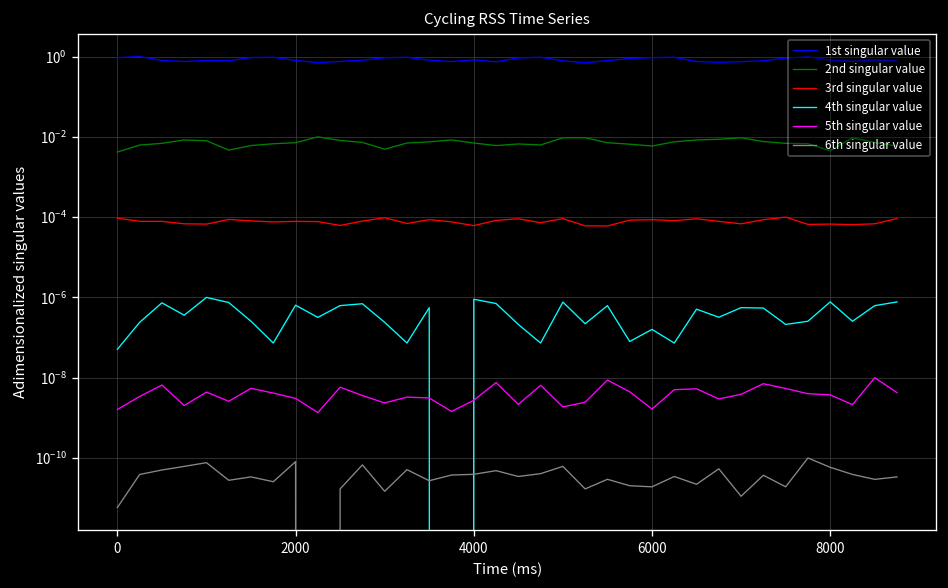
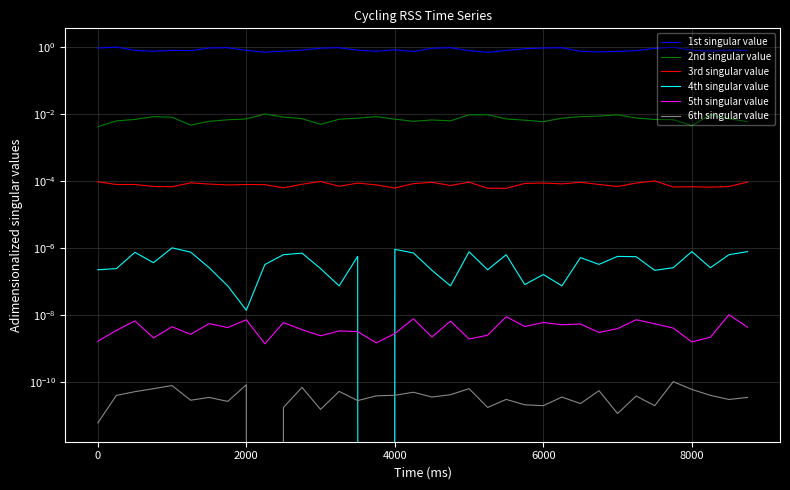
4th singular value, 0: 0.00000005 -> 0.0000002
4th singular value, 2000: 0.0000006 -> 0.000000014
5th singular value, 2000: 0.000000003 -> 0.000000007
5th singular value, 6000: 0.000000002 -> 0.000000006
5th singular value, 8000: 0.000000004 -> 0.000000002
